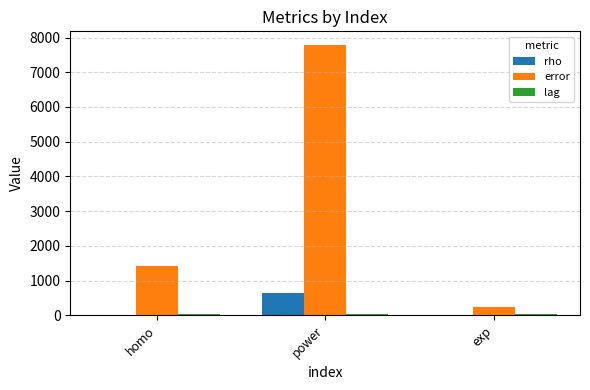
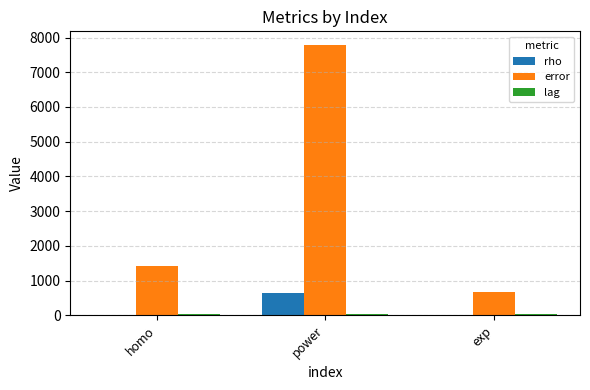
error, exp: 200 -> 700
